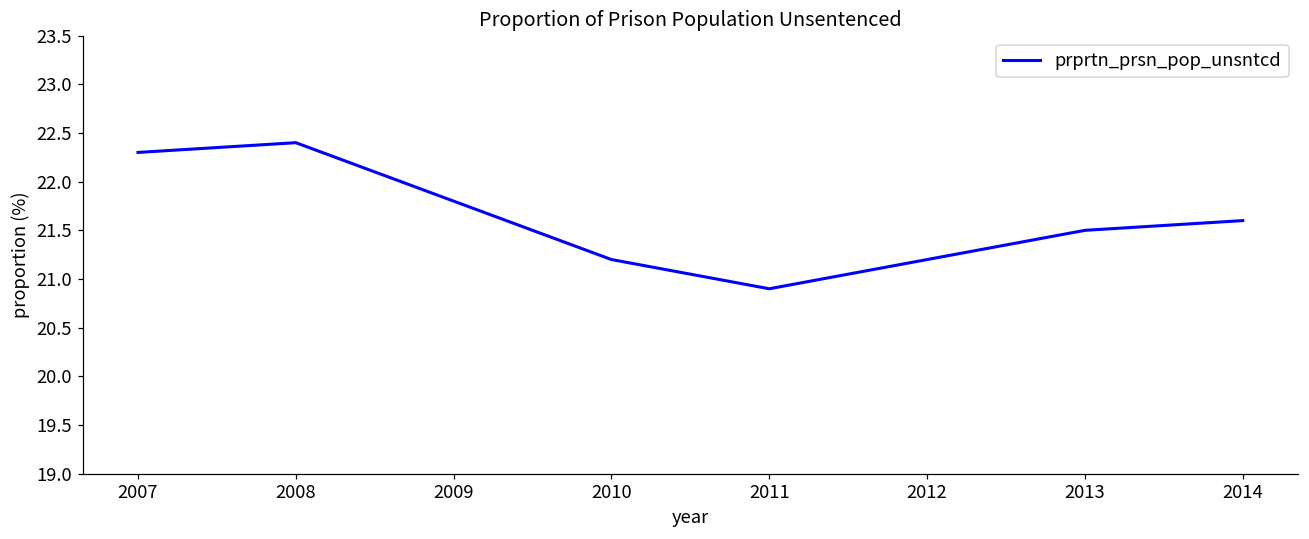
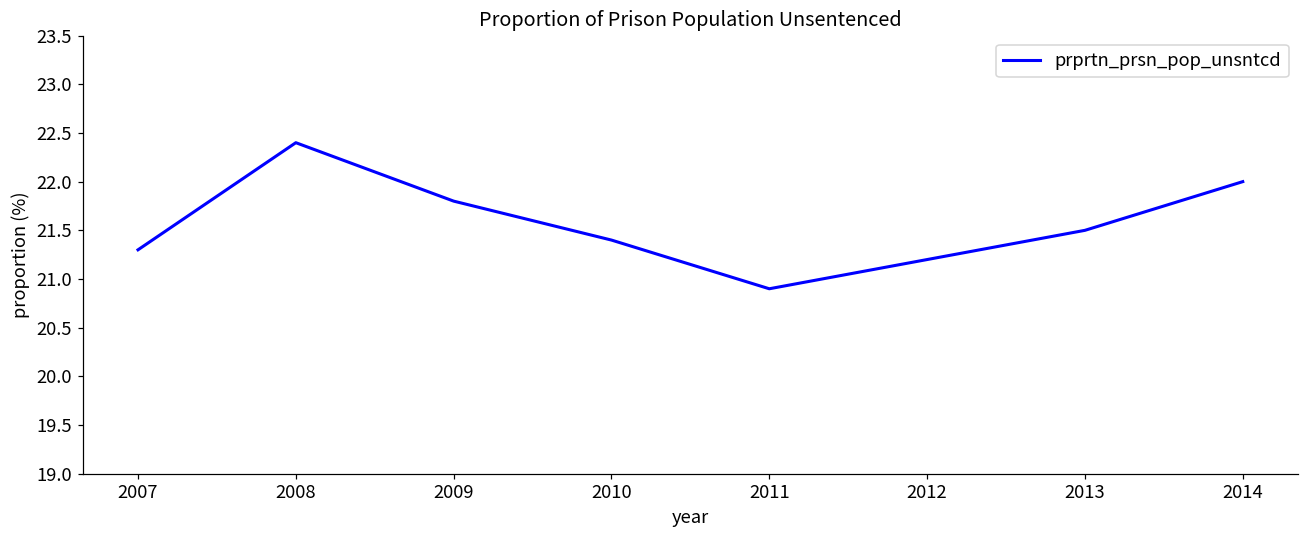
2007: 22.3 -> 21.3
2010: 21.2 -> 21.4
2014: 21.6 -> 22.0
